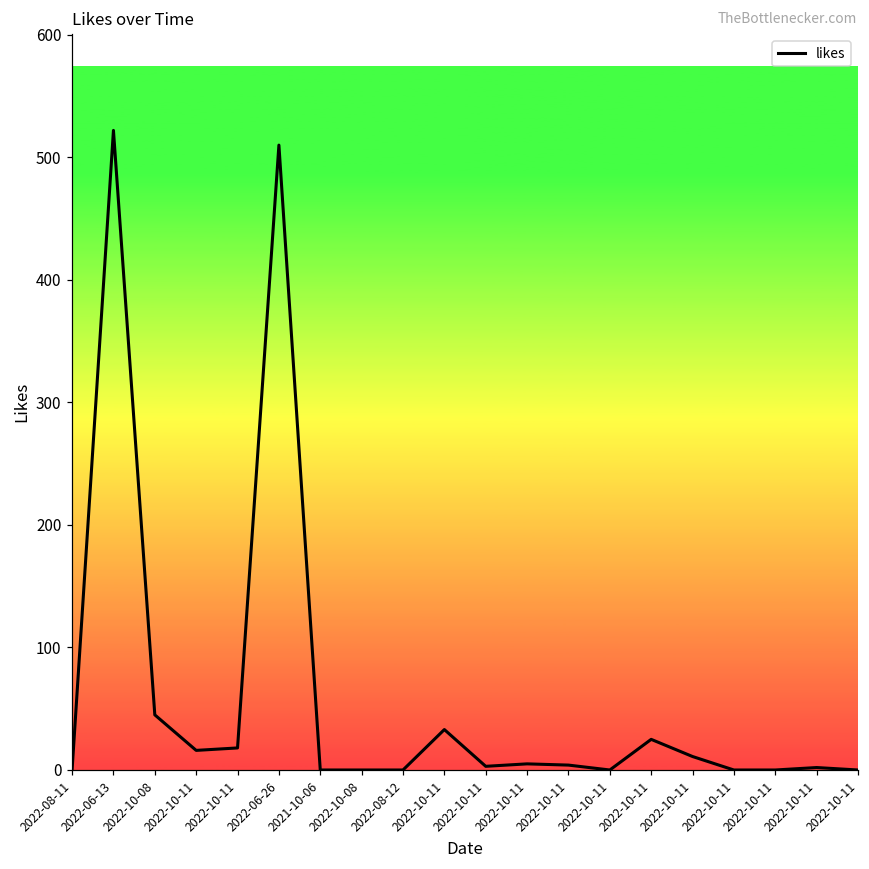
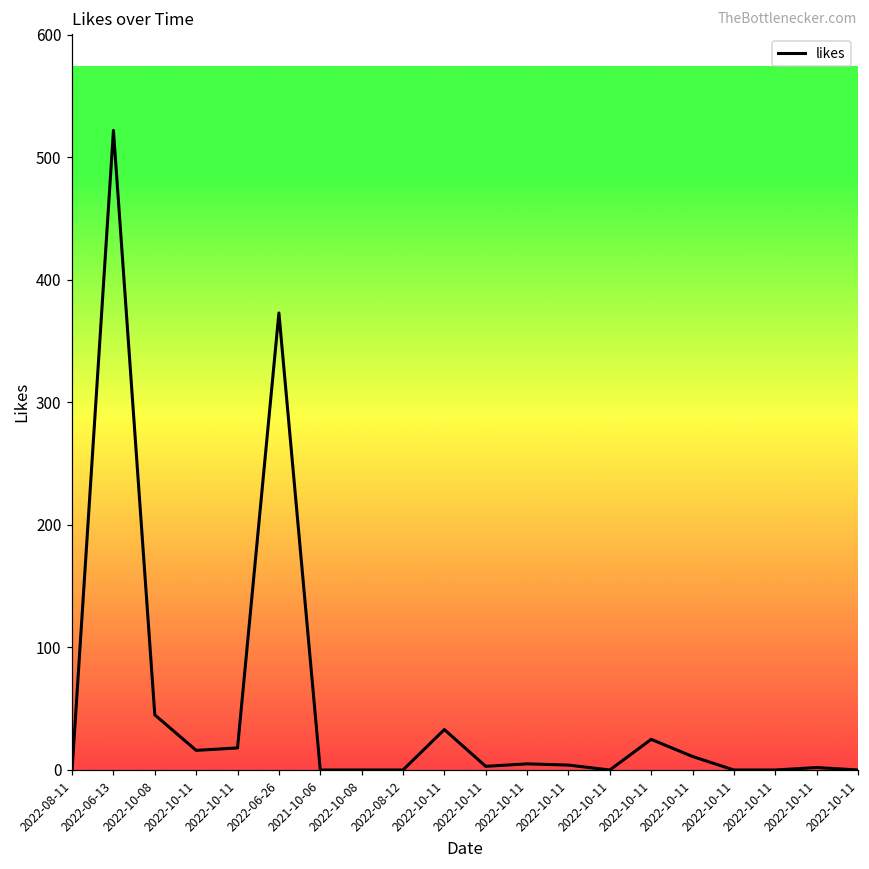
2022-06-26: 510 -> 373
